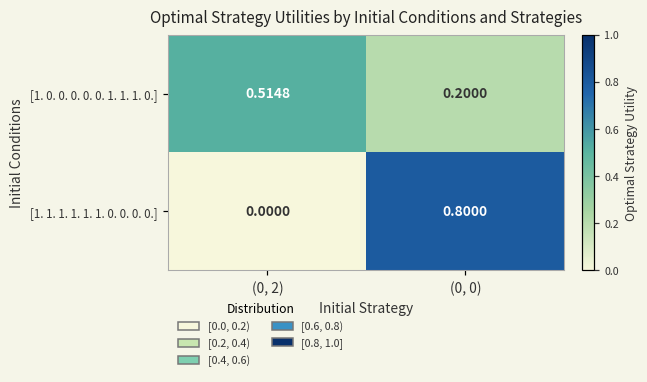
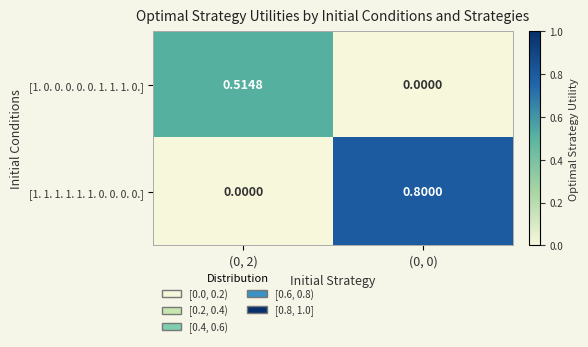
[1. 0. 0. 0. 0. 0. 1. 1. 1. 0.], (0, 0): 0.2000 -> 0.0000
